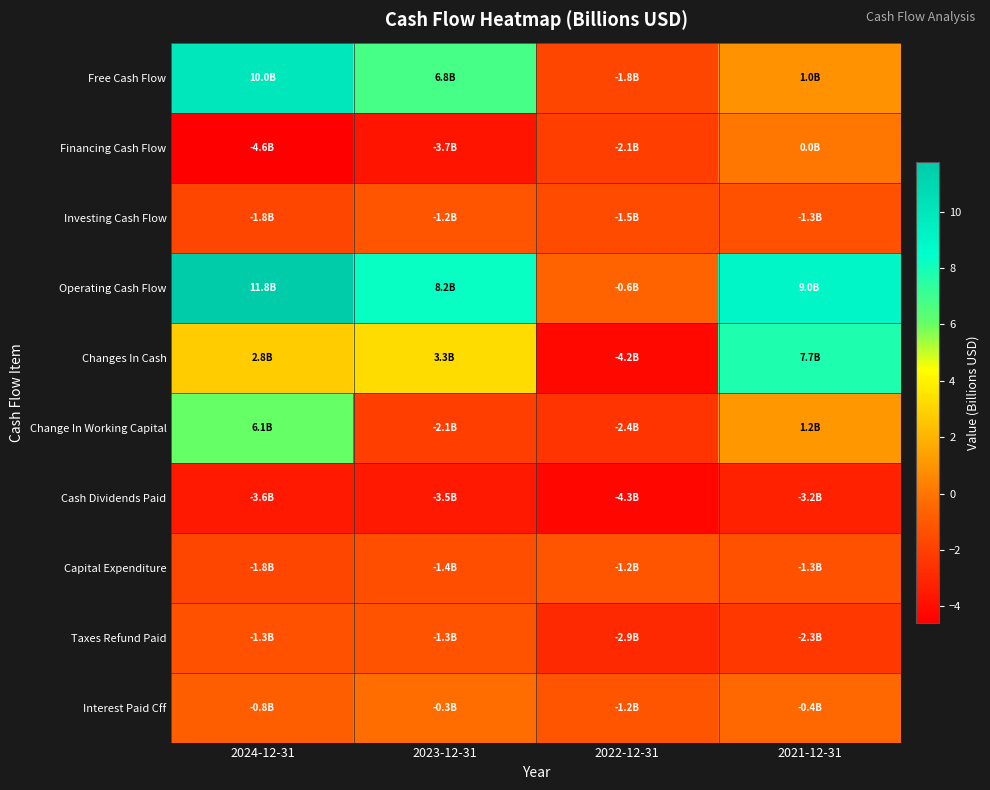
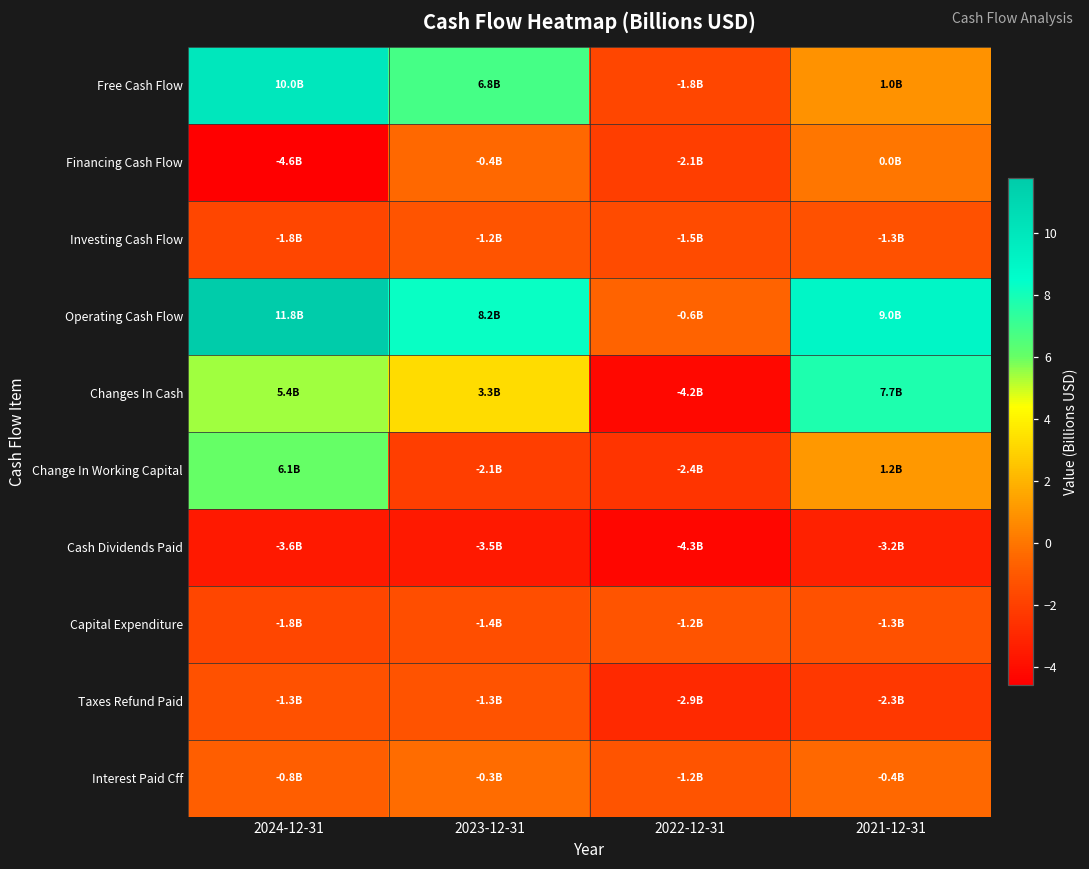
Financing Cash Flow, 2023-12-31: -3.7B -> -0.4B
Changes In Cash, 2024-12-31: 2.8B -> 5.4B
